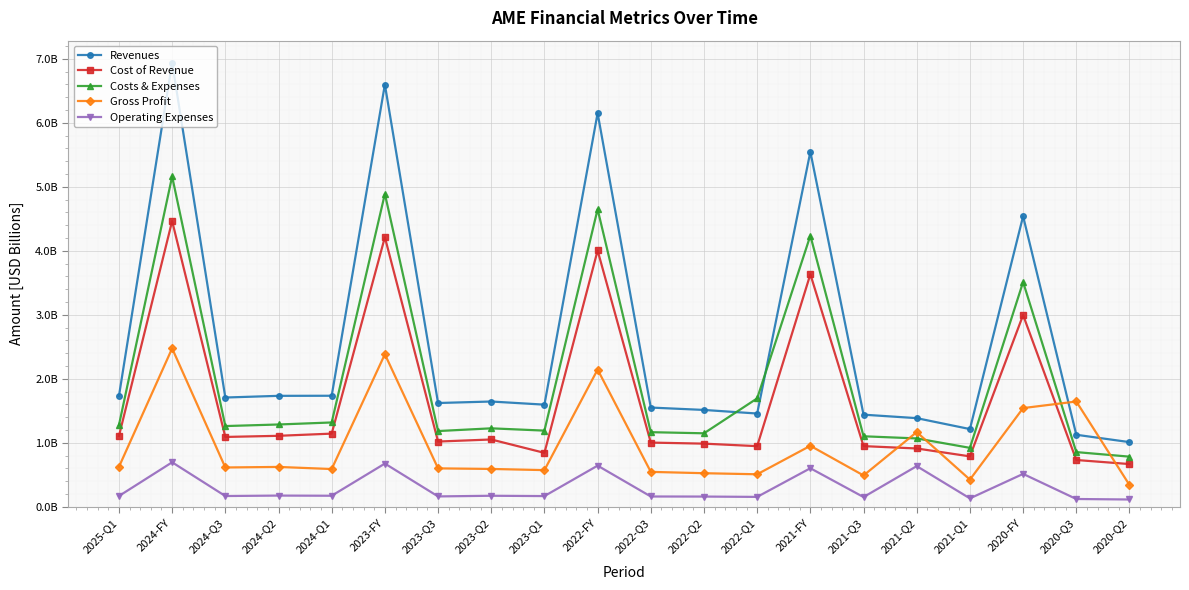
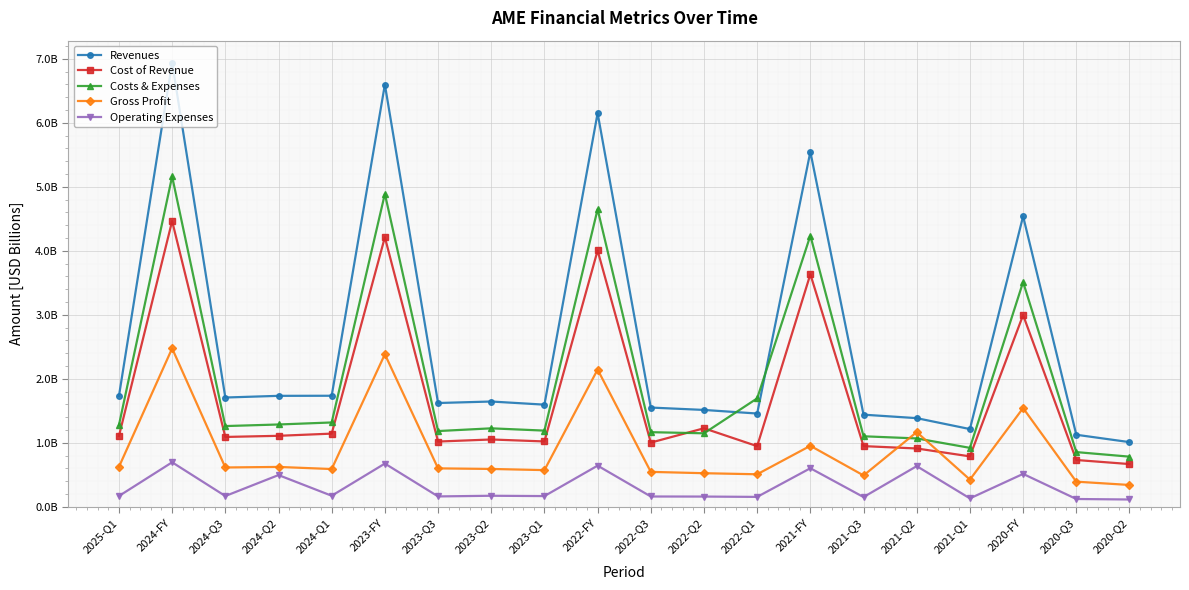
Operating Expenses, 2024-Q2: 200000000 -> 500000000
Cost of Revenue, 2023-Q1: 800000000 -> 1000000000
Cost of Revenue, 2022-Q2: 1000000000 -> 1200000000
Gross Profit, 2020-Q3: 1600000000 -> 400000000
